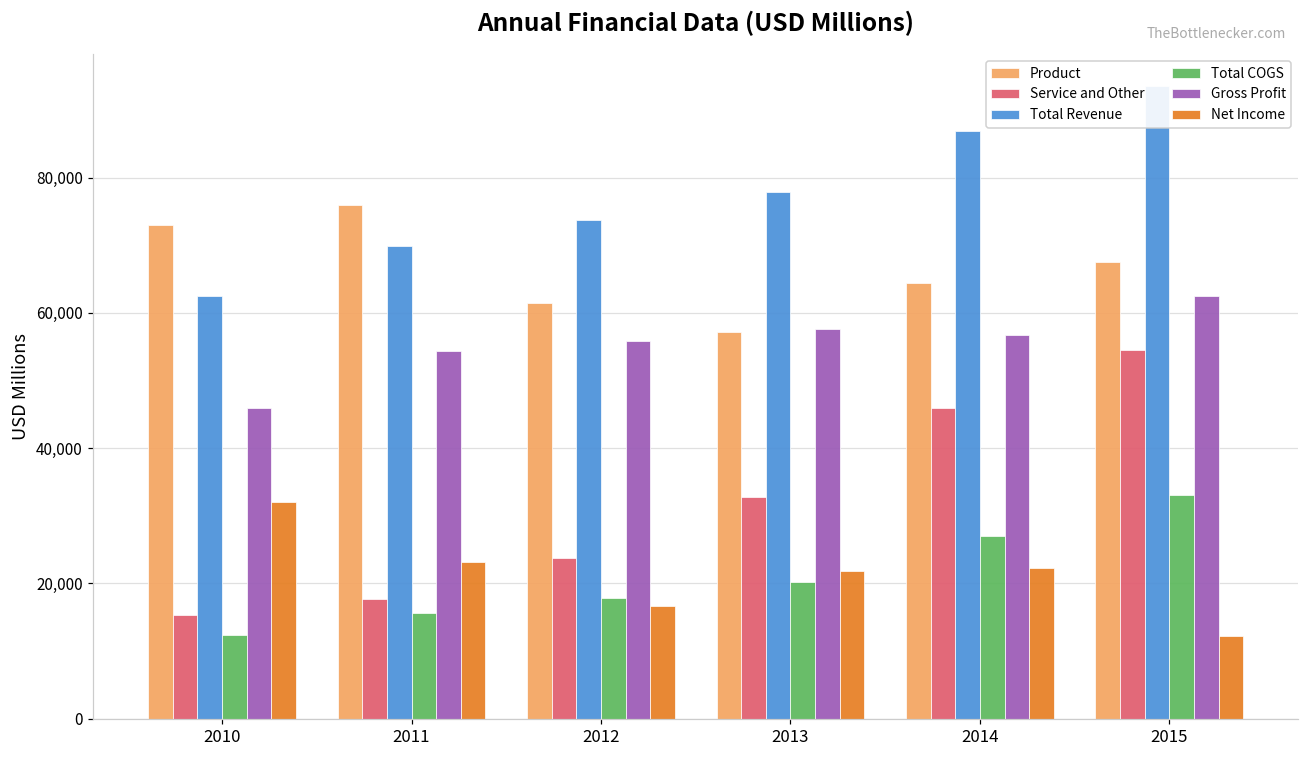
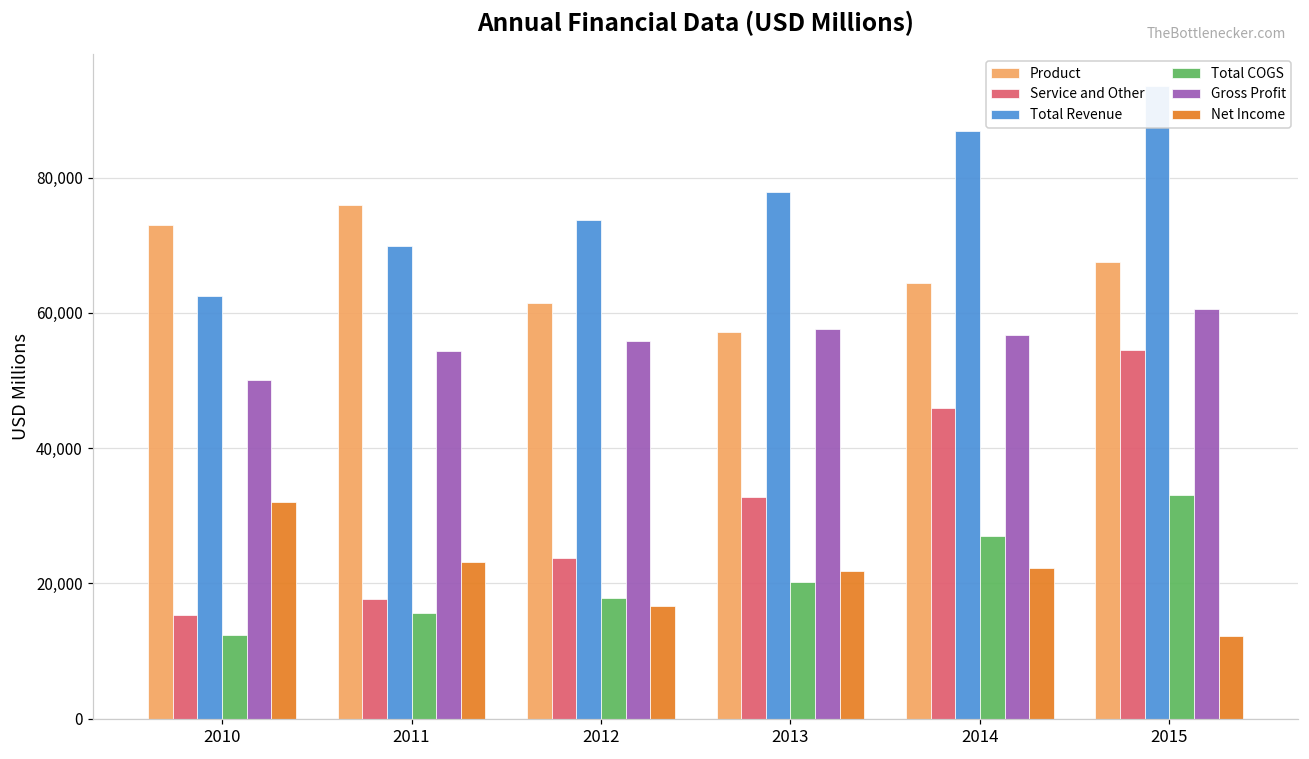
Gross Profit, 2010: 46,000 -> 50,000
Gross Profit, 2015: 63,000 -> 61,000
